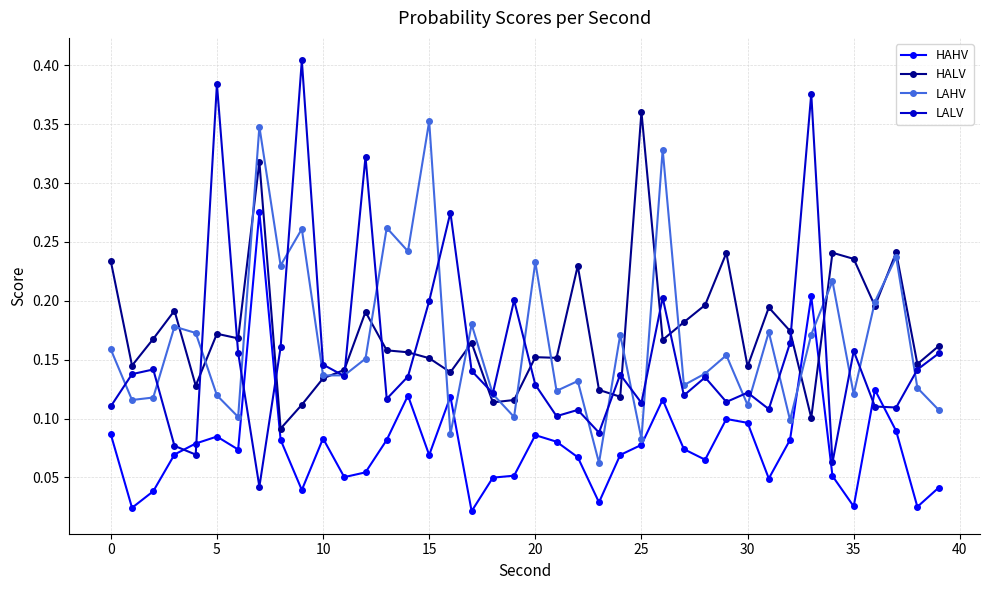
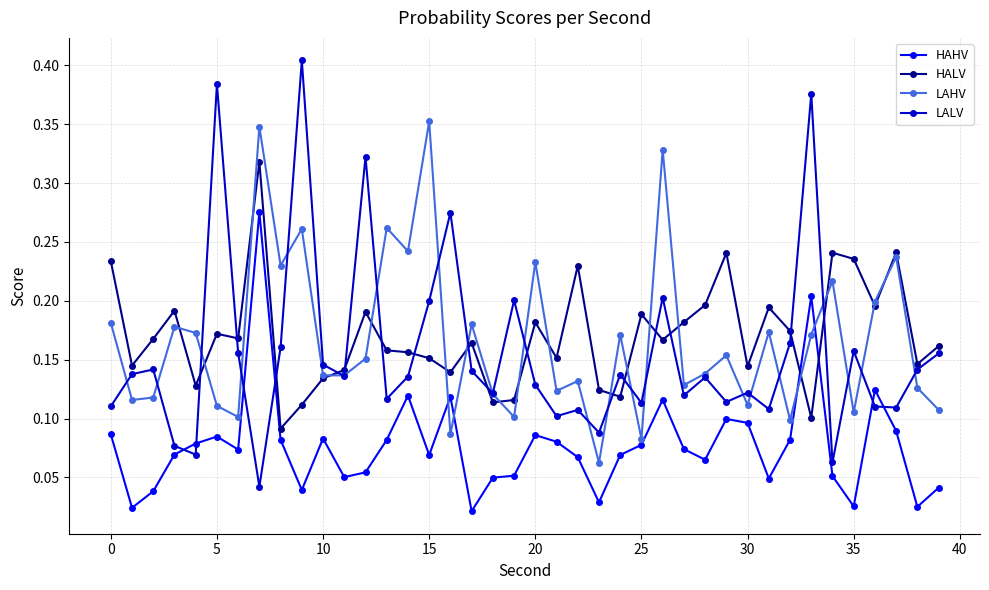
LAHV, 0: 0.159 -> 0.181
LAHV, 5: 0.120 -> 0.111
HALV, 20: 0.152 -> 0.182
HALV, 25: 0.361 -> 0.189
LAHV, 35: 0.121 -> 0.105
